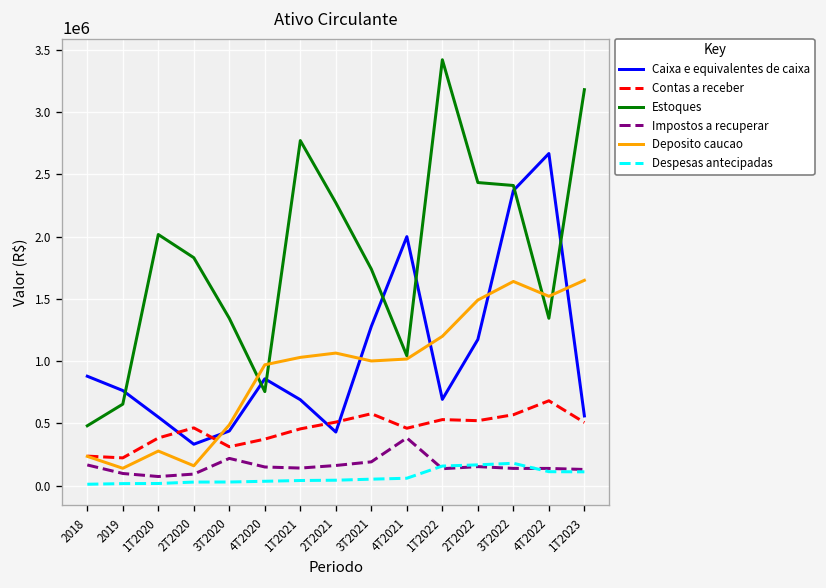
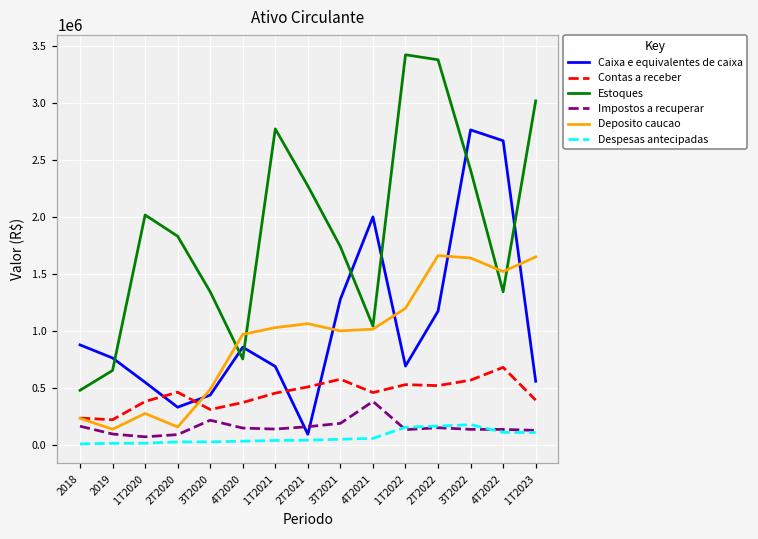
Caixa e equivalentes de caixa, 2T2021: 430000 -> 100000
Estoques, 2T2022: 2440000 -> 3380000
Deposito caucao, 2T2022: 1490000 -> 1660000
Caixa e equivalentes de caixa, 3T2022: 2370000 -> 2760000
Contas a receber, 1T2023: 510000 -> 400000
Estoques, 1T2023: 3180000 -> 3020000
